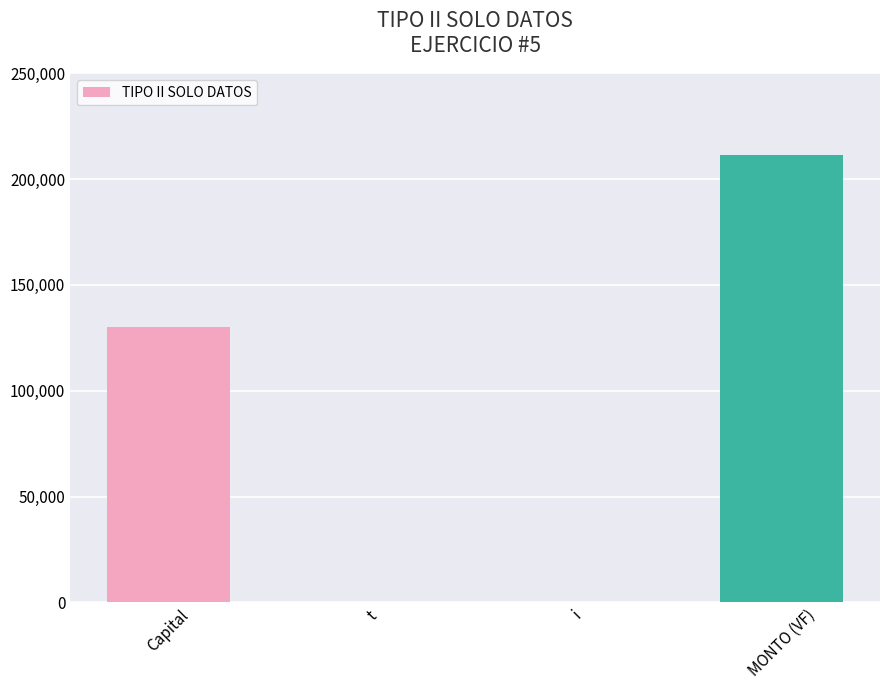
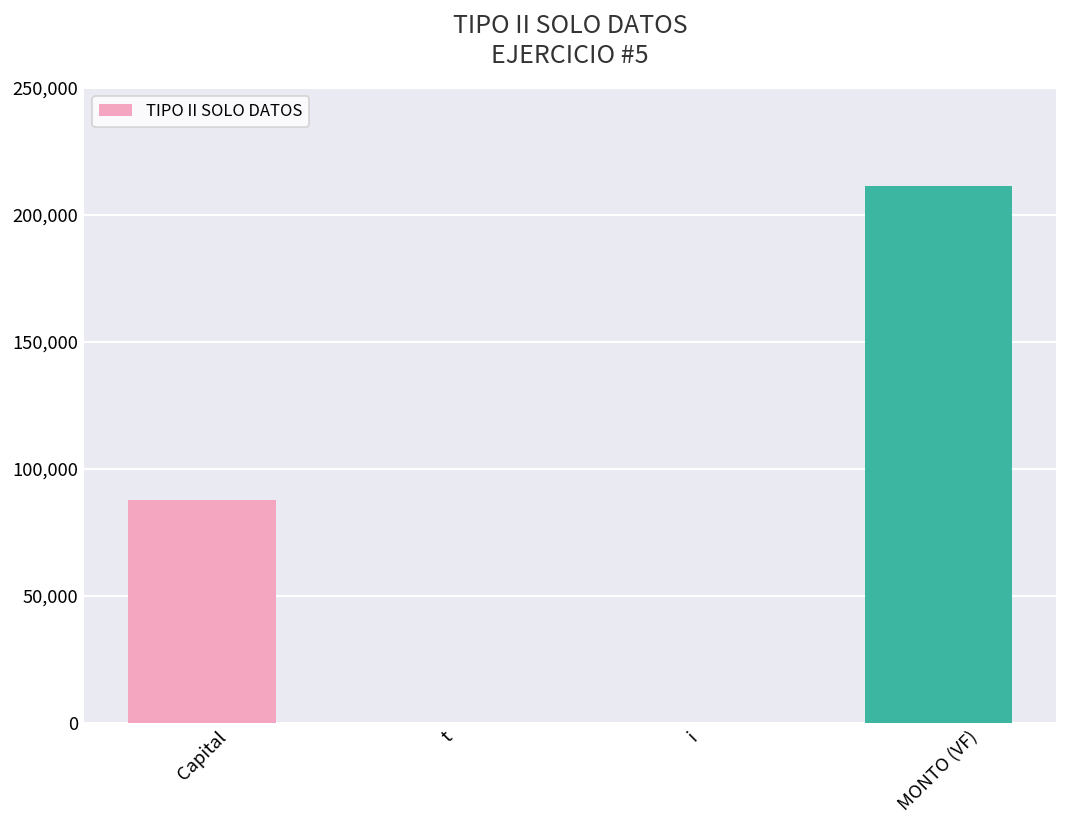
Capital: 130,000 -> 88,000
